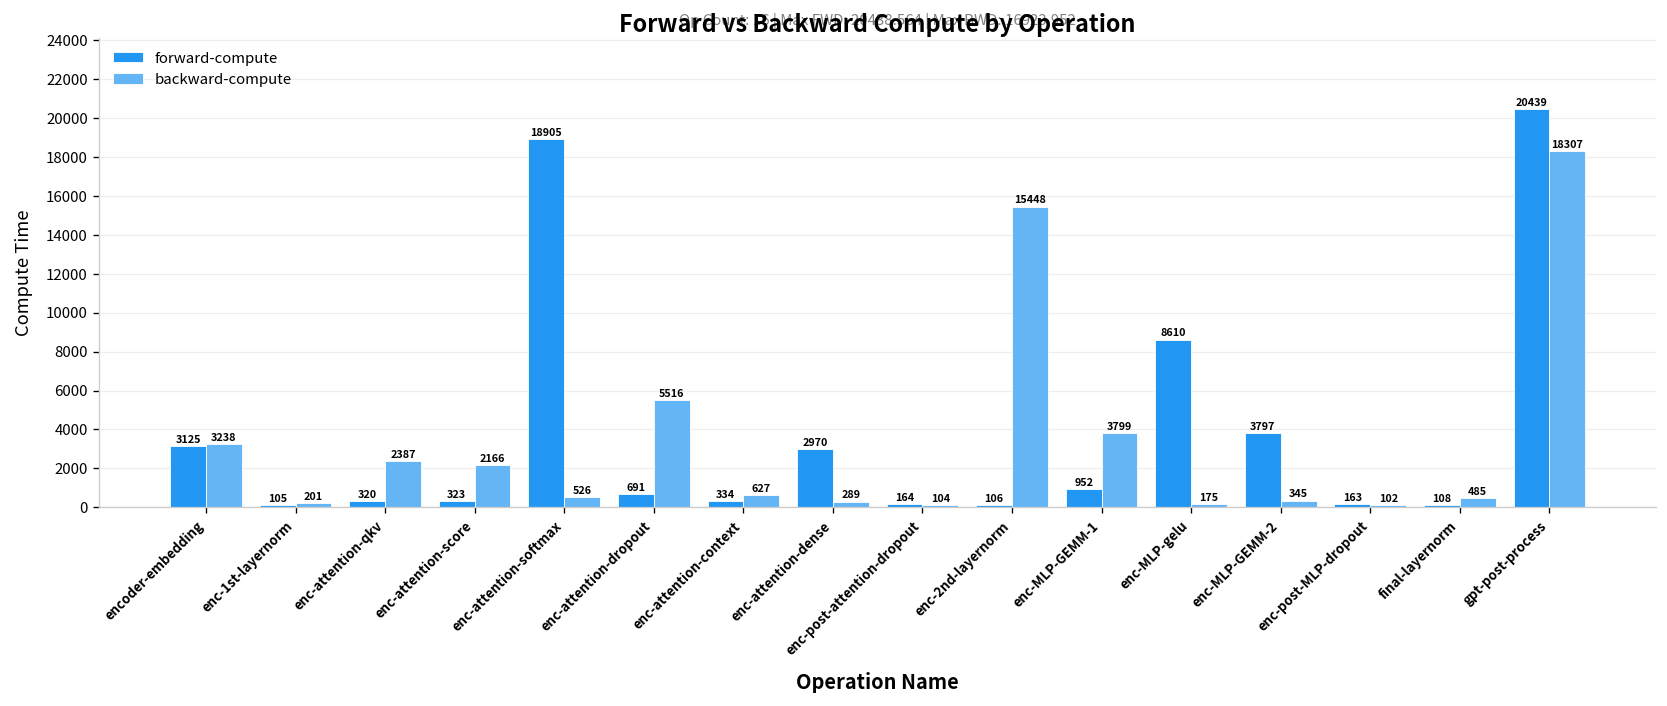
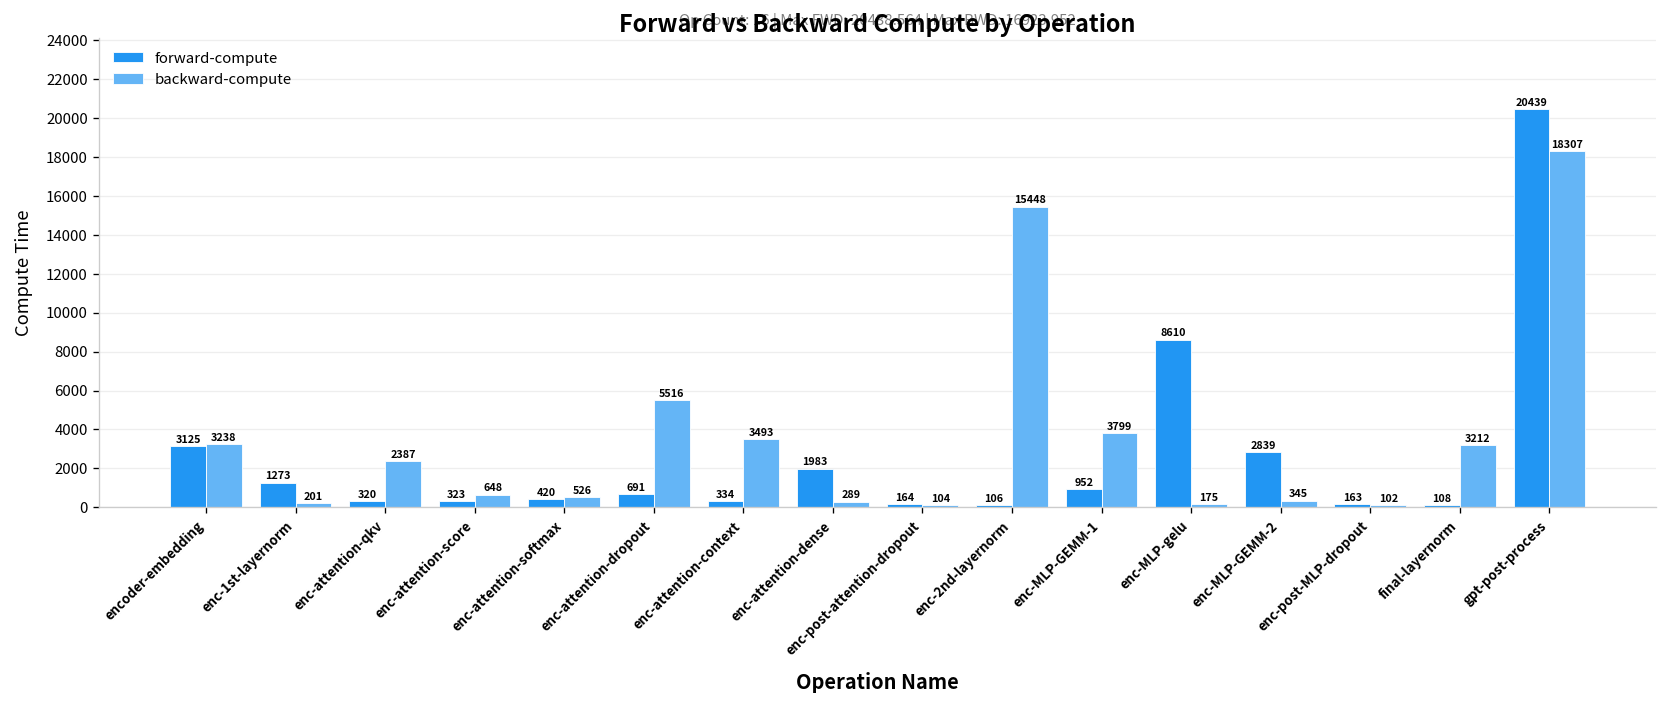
forward-compute, enc-1st-layernorm: 105 -> 1273
backward-compute, enc-attention-score: 2166 -> 648
forward-compute, enc-attention-softmax: 18905 -> 420
backward-compute, enc-attention-context: 627 -> 3493
forward-compute, enc-attention-dense: 2970 -> 1983
forward-compute, enc-MLP-GEMM-2: 3797 -> 2839
backward-compute, final-layernorm: 485 -> 3212
